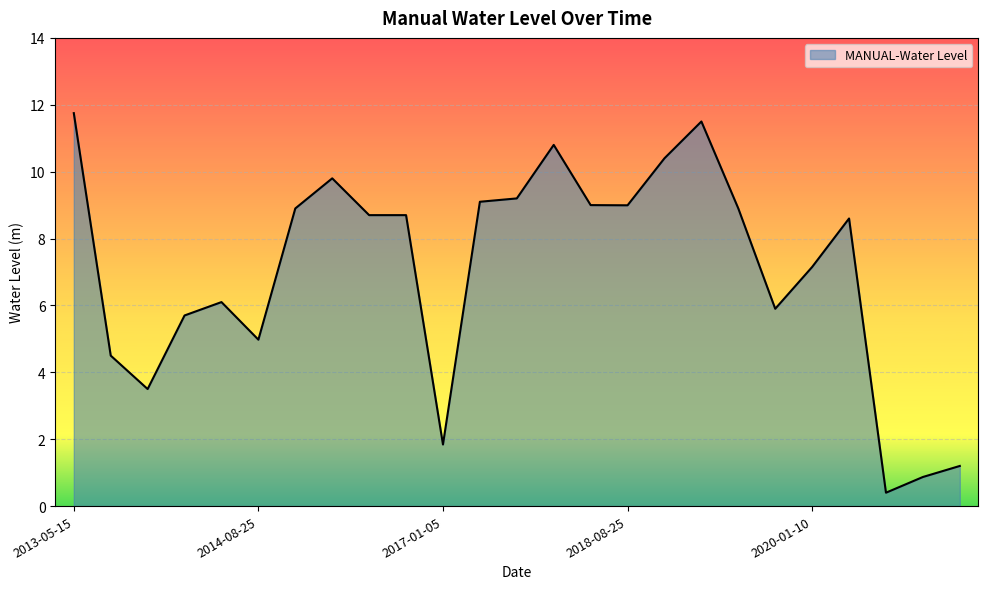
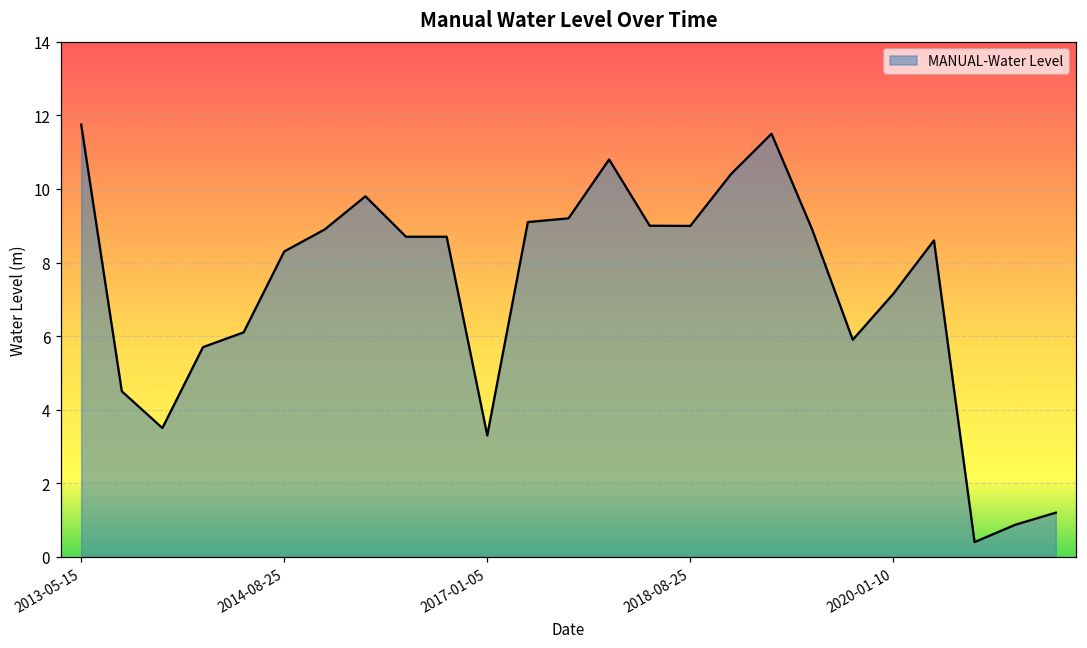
2014-08-25: 5.0 -> 8.3
2017-01-05: 1.8 -> 3.3
